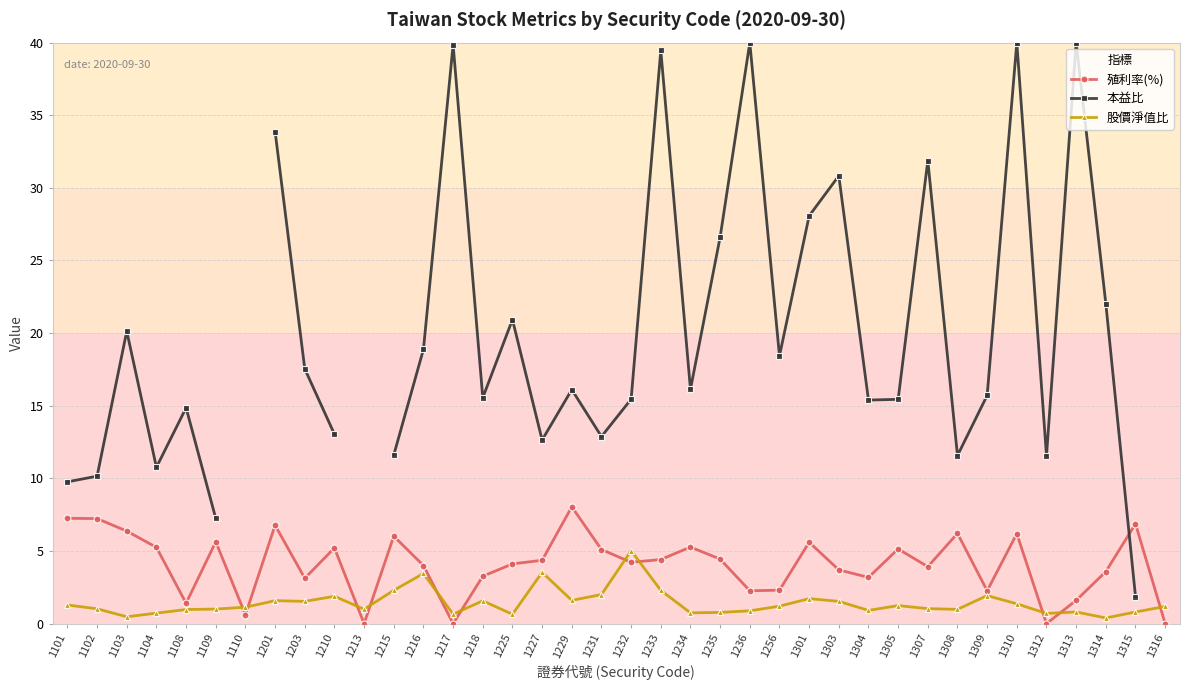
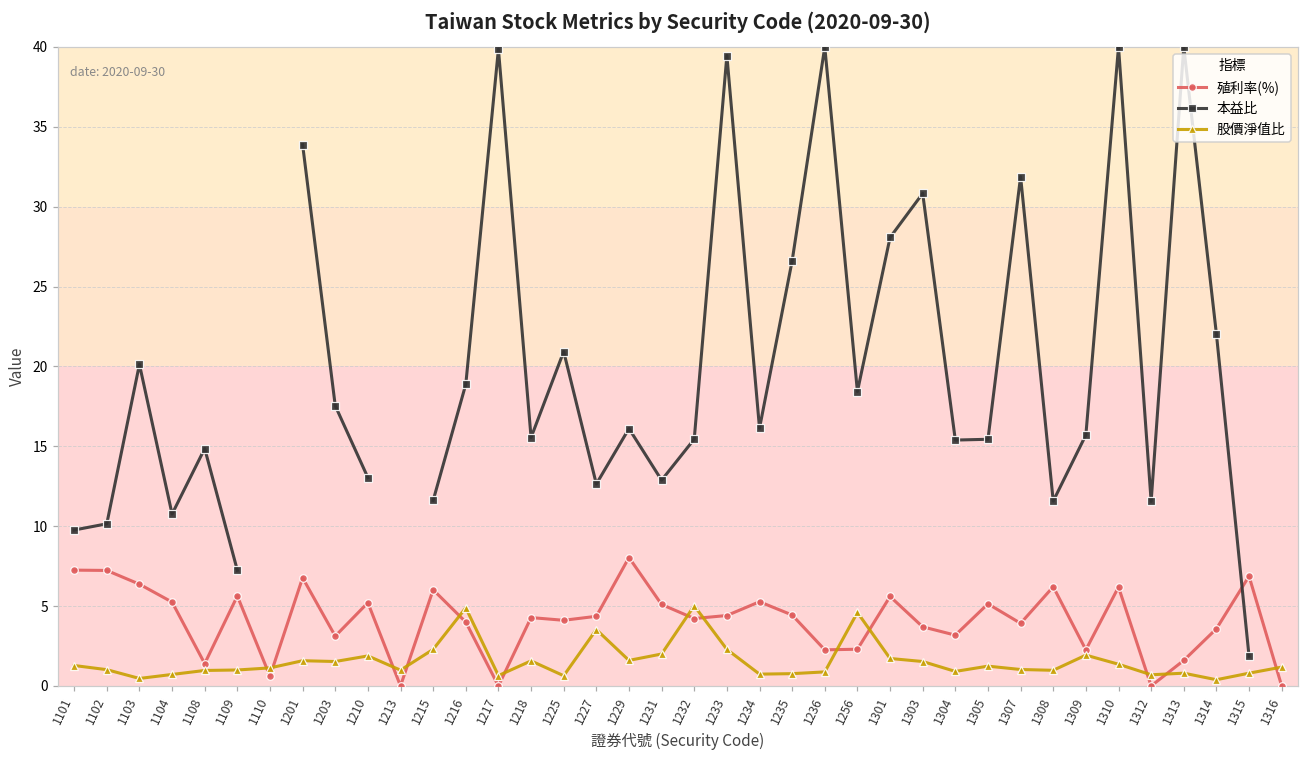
股價淨值比, 1216: 3.5 -> 4.9
殖利率(%), 1218: 3.3 -> 4.3
股價淨值比, 1256: 1.2 -> 4.6
